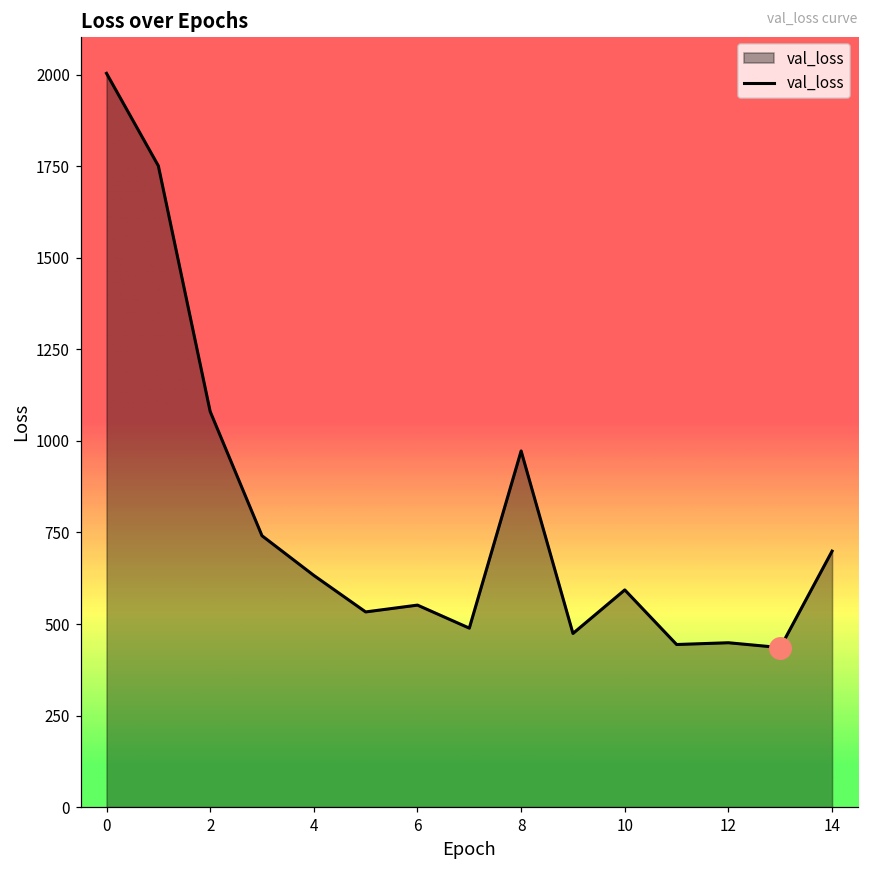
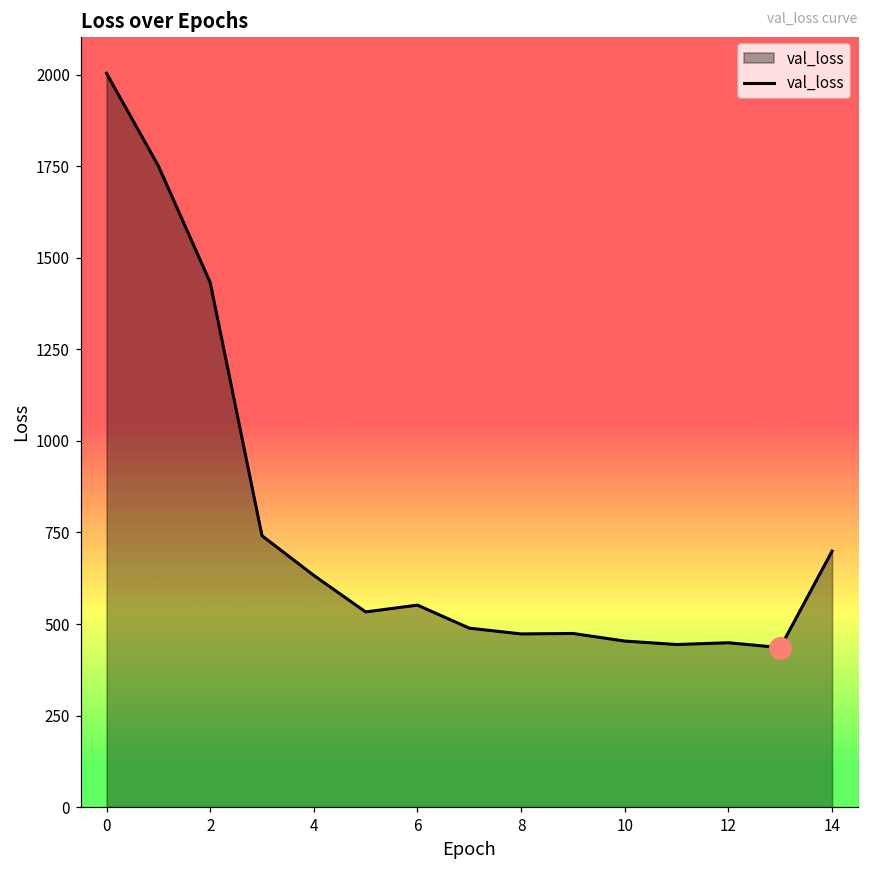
val_loss, 2: 1080 -> 1430
val_loss, 8: 970 -> 470
val_loss, 10: 590 -> 450
